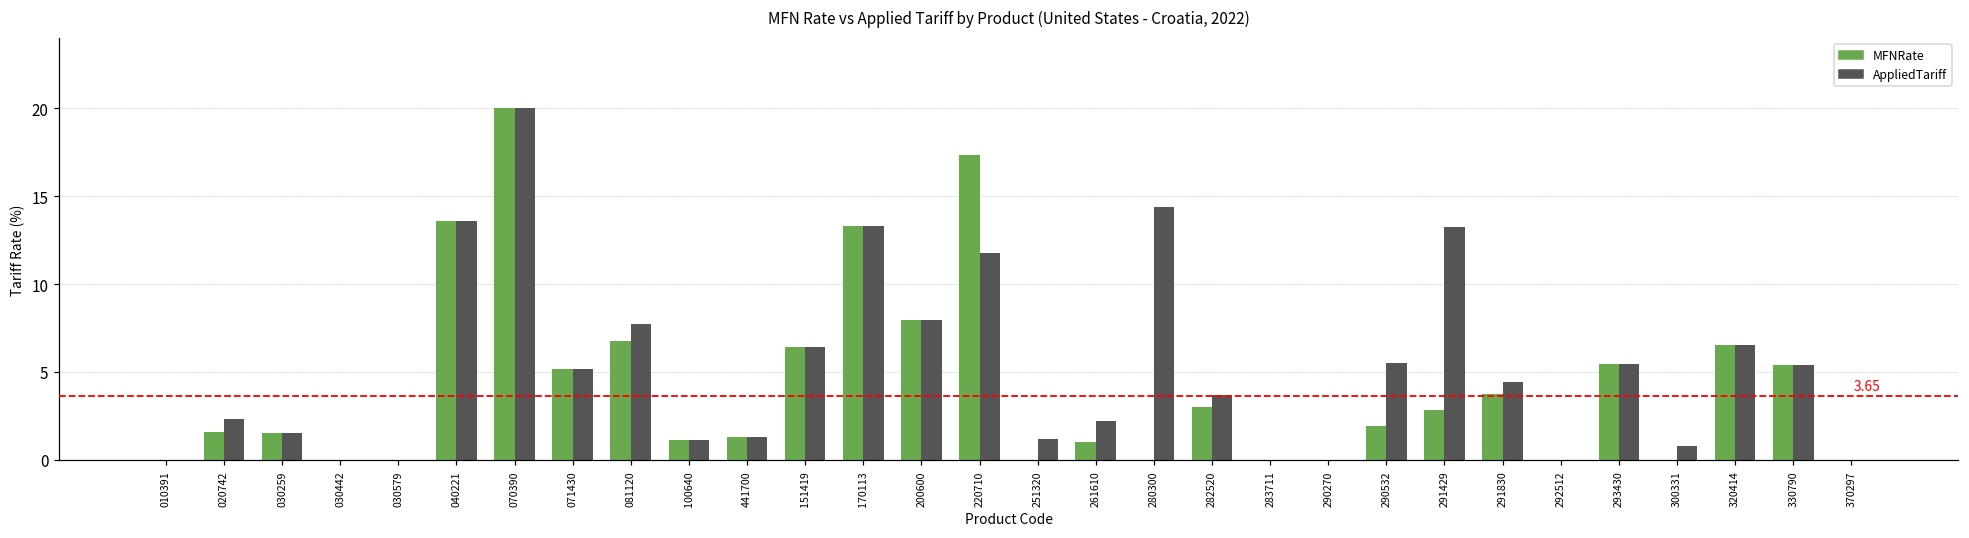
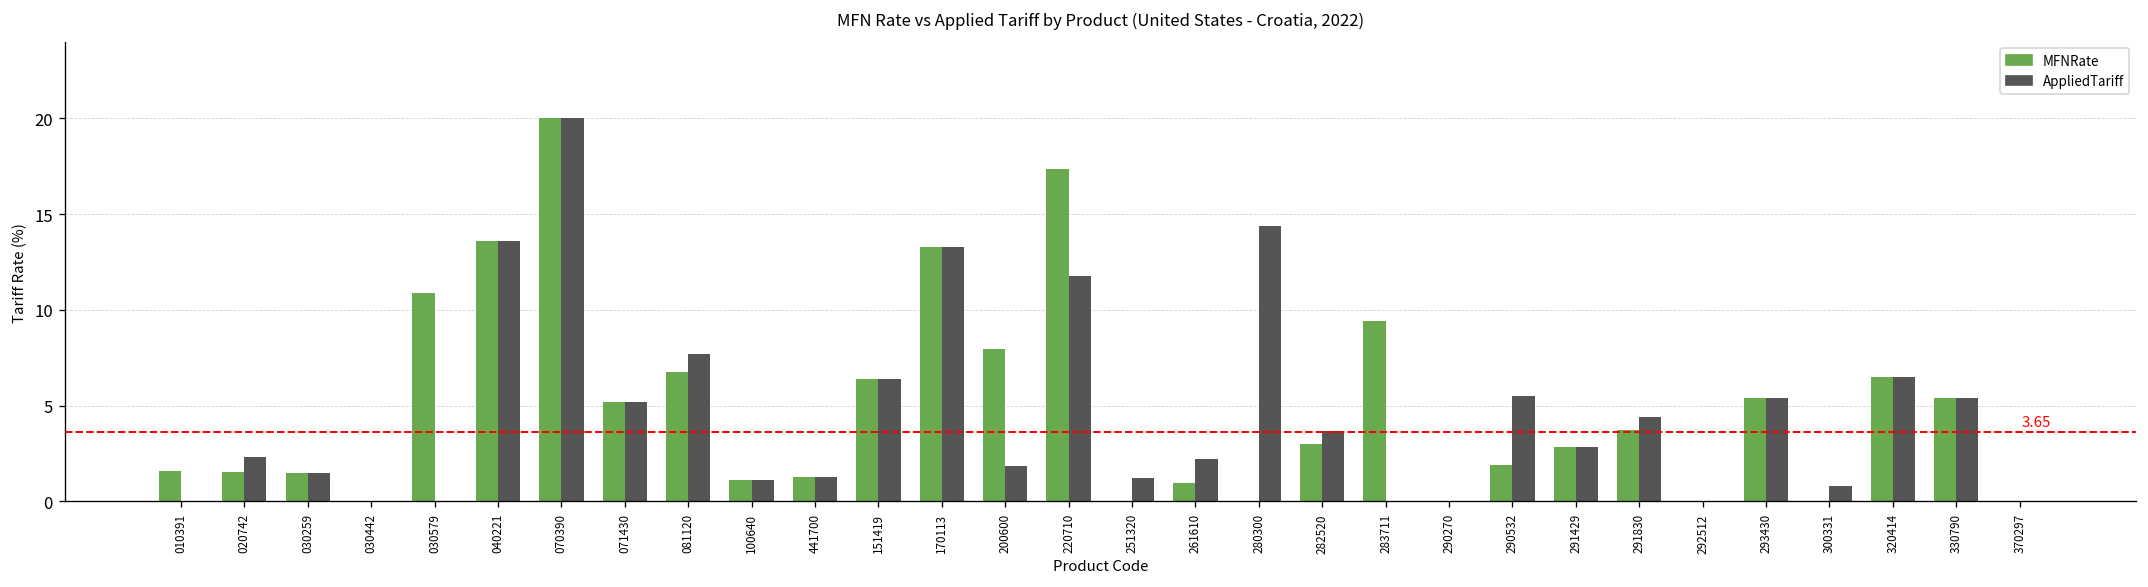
MFNRate, 010391: 0.0 -> 1.6
MFNRate, 030579: 0.0 -> 10.9
AppliedTariff, 200600: 8.0 -> 1.9
MFNRate, 283711: 0.0 -> 9.4
AppliedTariff, 291429: 13.3 -> 2.8
